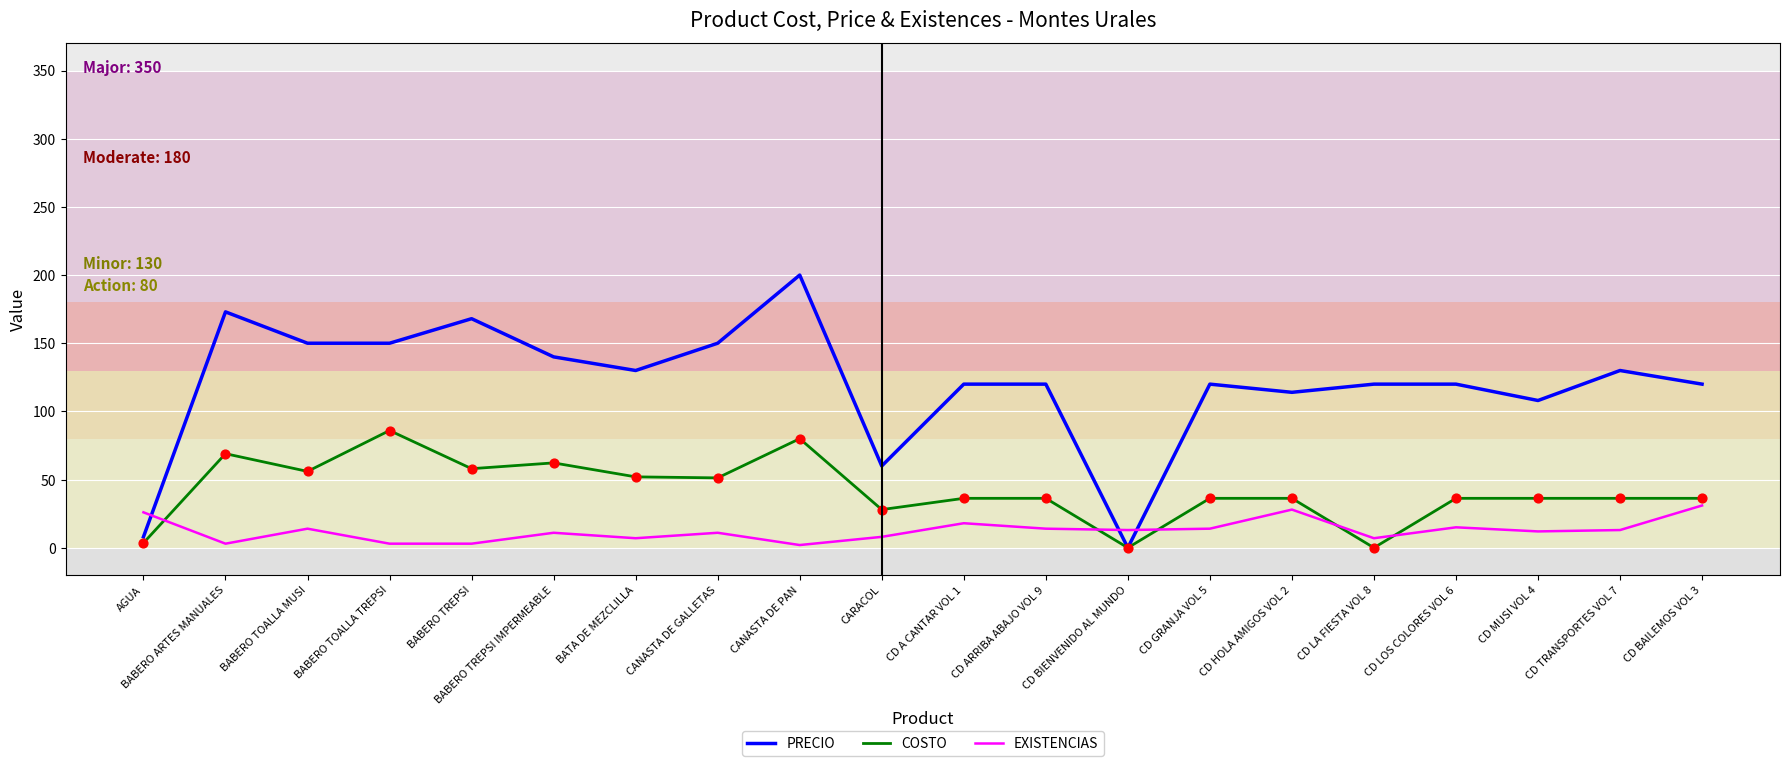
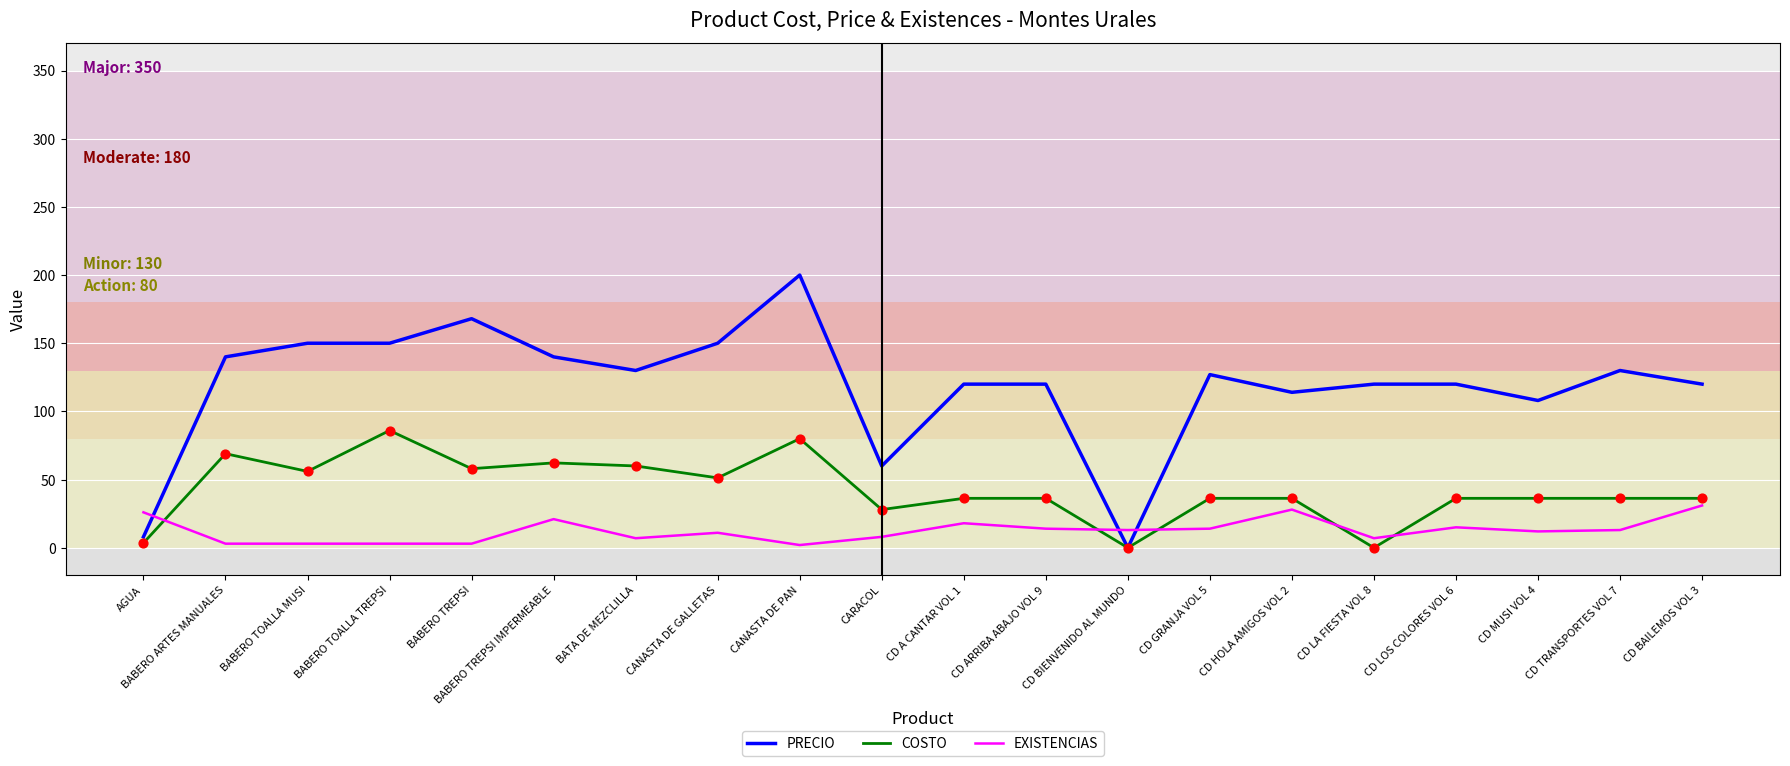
PRECIO, BABERO ARTES MANUALES: 173 -> 140
EXISTENCIAS, BABERO TOALLA MUSI: 14 -> 3
EXISTENCIAS, BABERO TREPSI IMPERMEABLE: 11 -> 21
COSTO, BATA DE MEZCLILLA: 52 -> 60
PRECIO, CD GRANJA VOL 5: 120 -> 127
